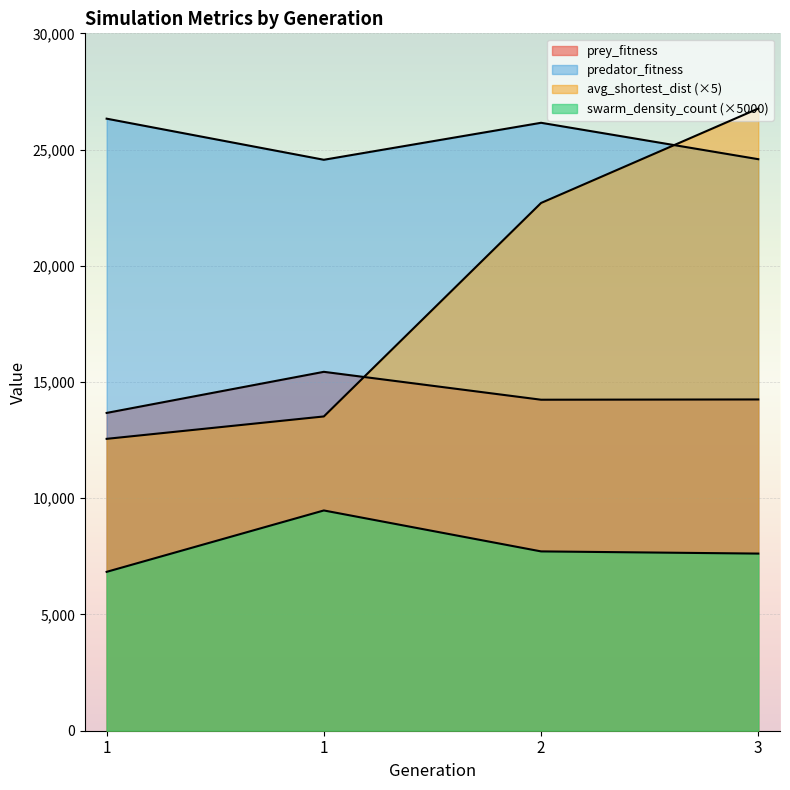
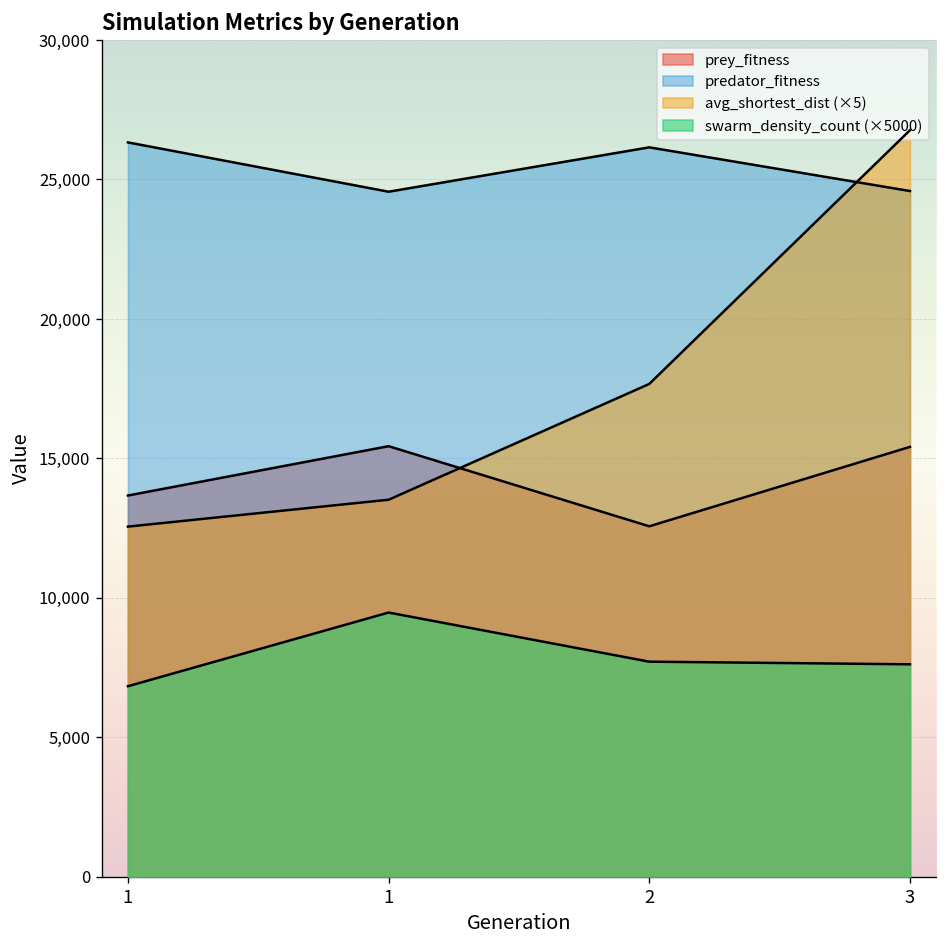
prey_fitness, 2: 14,200 -> 12,600
avg_shortest_dist (×5), 2: 22,700 -> 17,700
prey_fitness, 3: 14,300 -> 15,400
